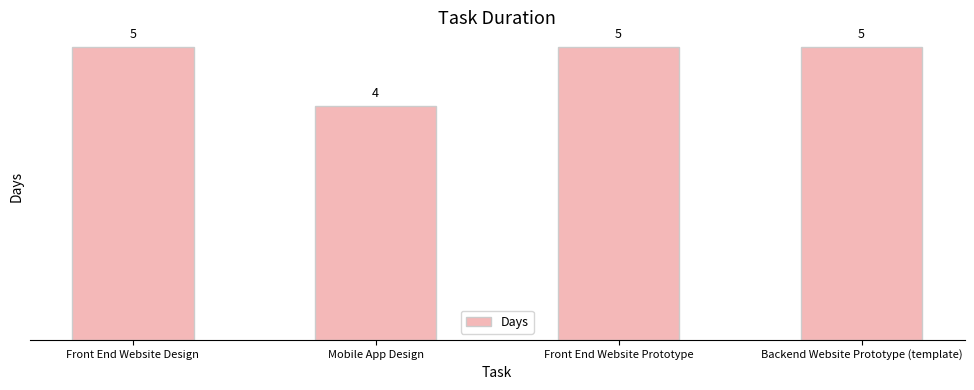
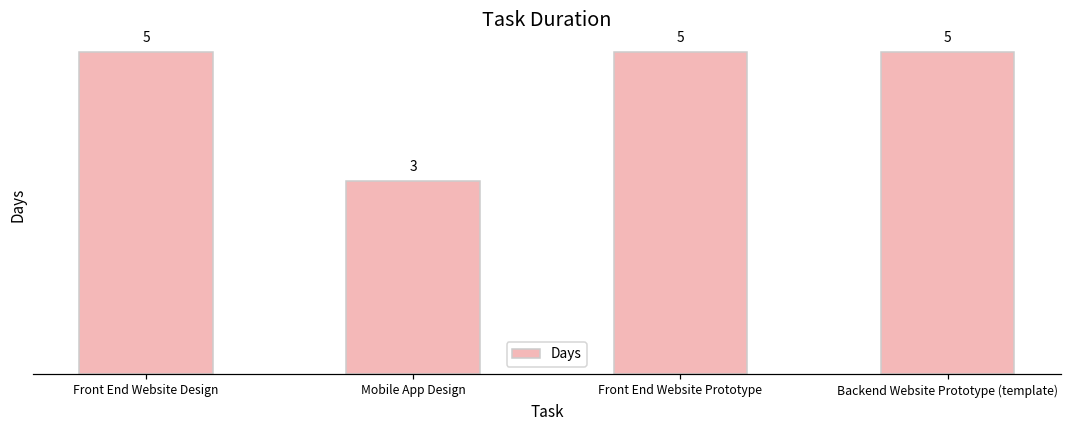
Mobile App Design: 4 -> 3
